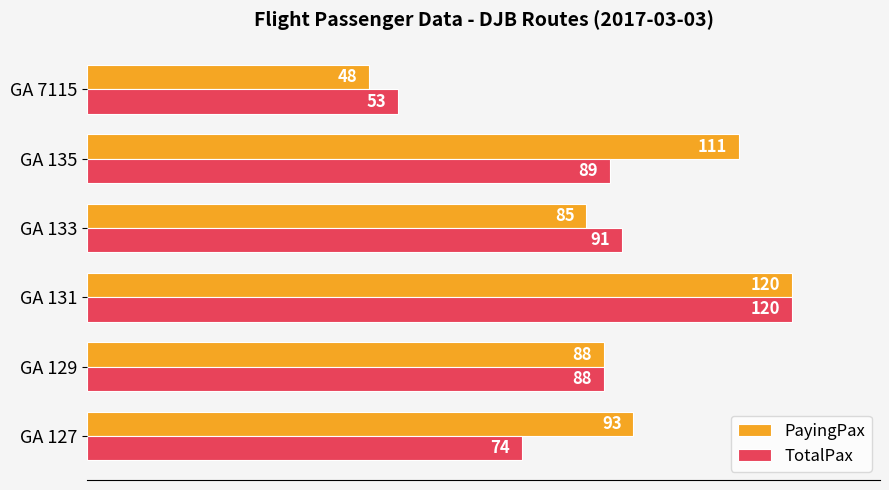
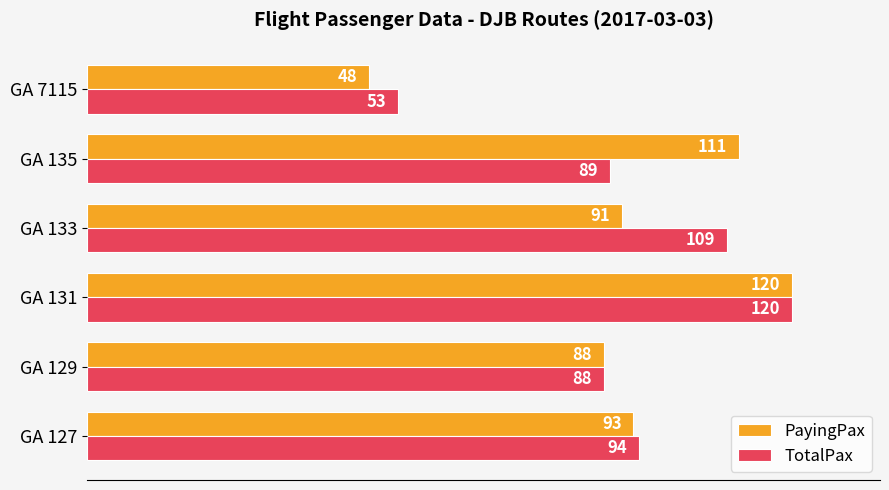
PayingPax, GA 133: 85 -> 91
TotalPax, GA 133: 91 -> 109
TotalPax, GA 127: 74 -> 94
